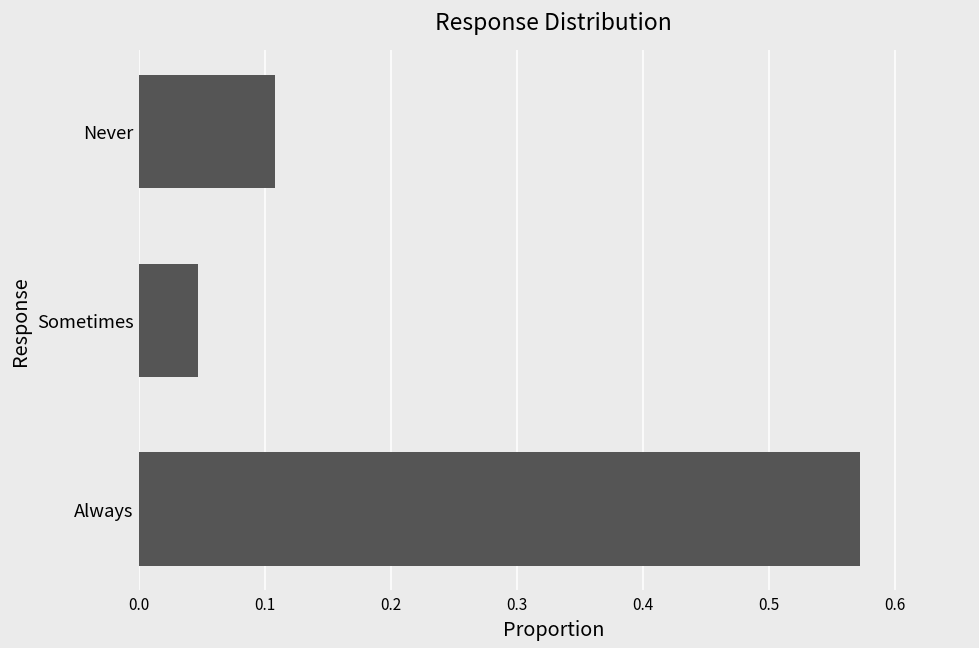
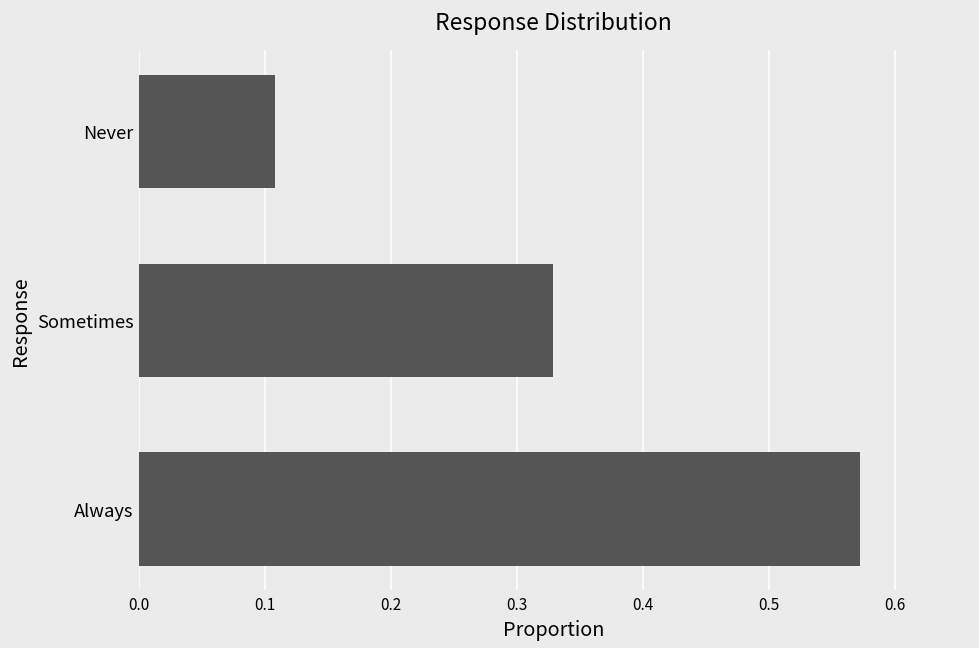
Sometimes: 0.046 -> 0.329
